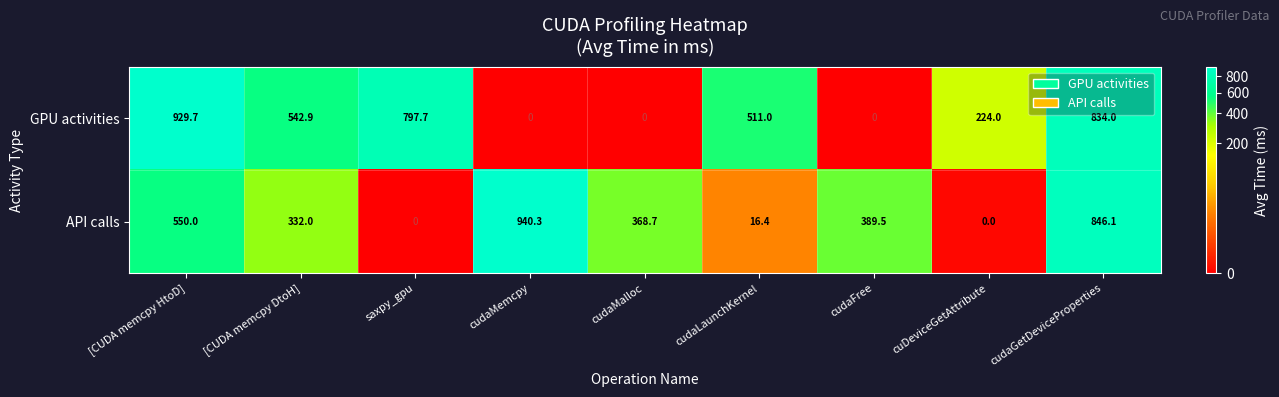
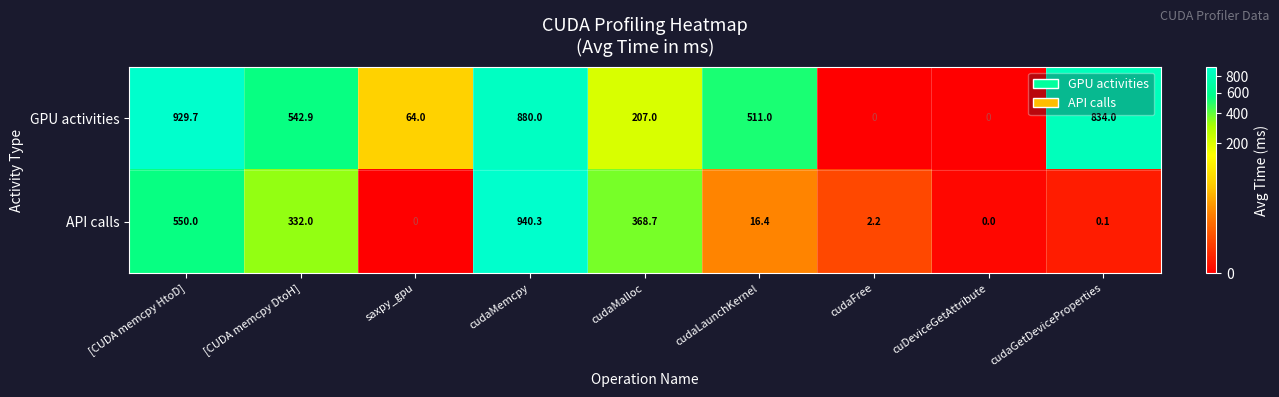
GPU activities, saxpy_gpu: 797.7 -> 64.0
GPU activities, cudaMemcpy: 0 -> 880.0
GPU activities, cudaMalloc: 0 -> 207.0
GPU activities, cuDeviceGetAttribute: 224.0 -> 0
API calls, cudaFree: 389.5 -> 2.2
API calls, cudaGetDeviceProperties: 846.1 -> 0.1
